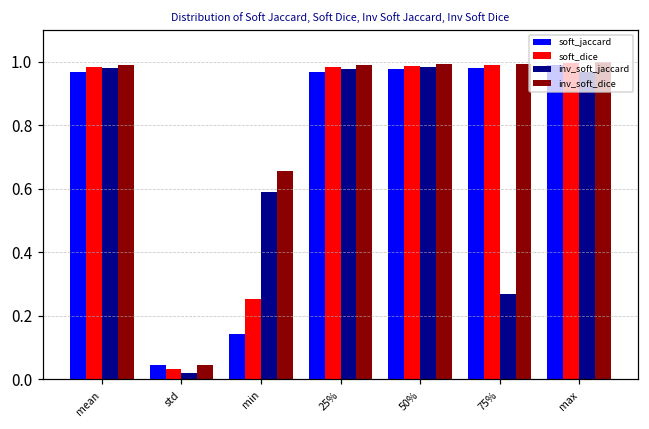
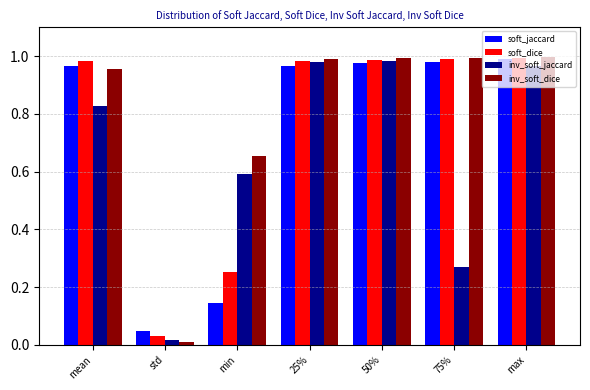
inv_soft_jaccard, mean: 0.98 -> 0.83
inv_soft_dice, mean: 0.99 -> 0.96
inv_soft_dice, std: 0.04 -> 0.01
